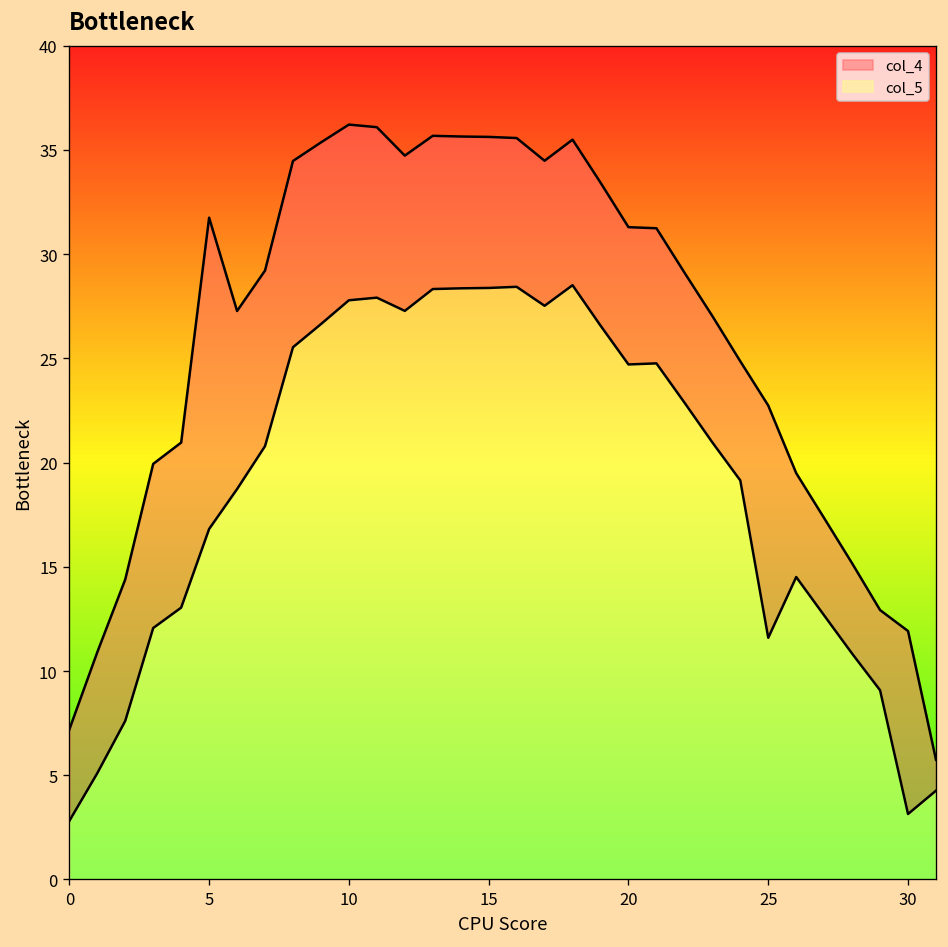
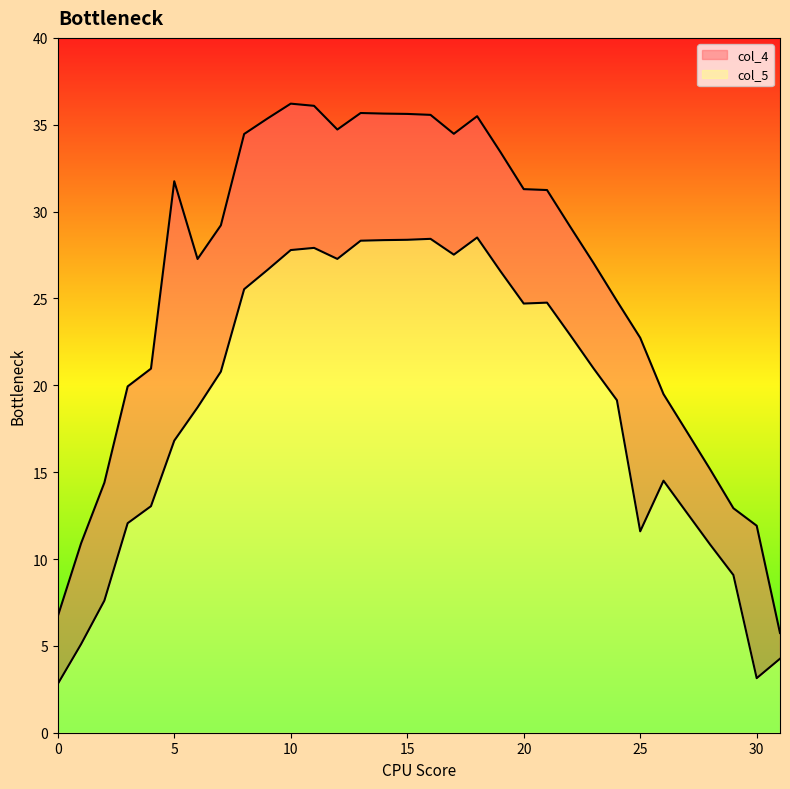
col_4, 0: 7.2 -> 6.7
